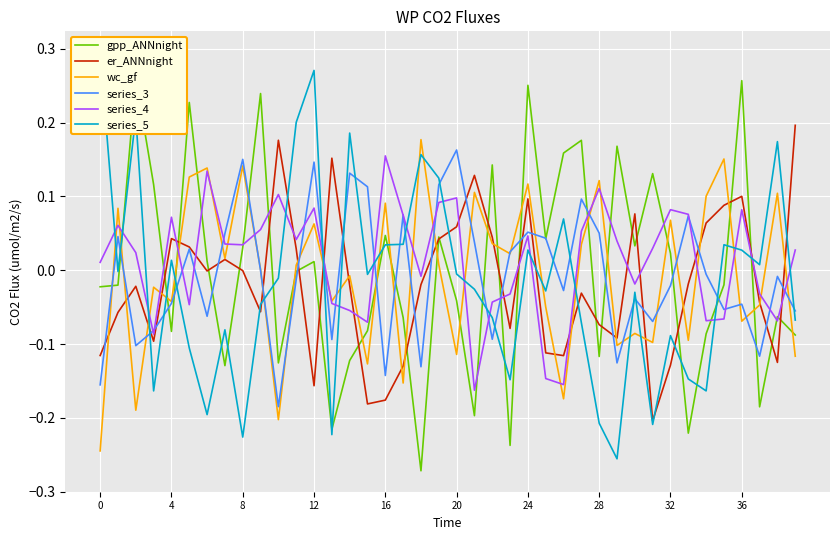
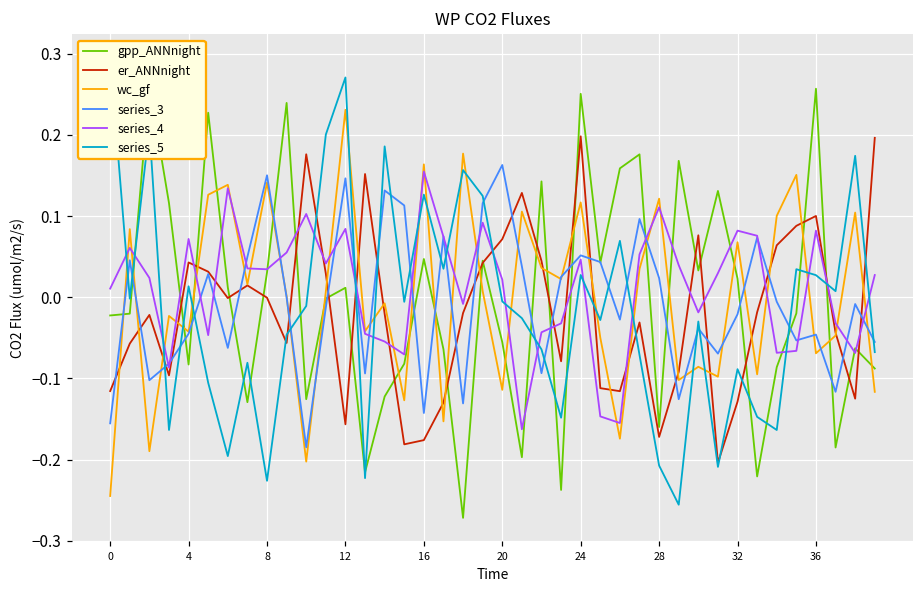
wc_gf, 12: 0.06 -> 0.23
wc_gf, 16: 0.09 -> 0.16
series_5, 16: 0.03 -> 0.13
gpp_ANNnight, 20: -0.04 -> -0.06
er_ANNnight, 20: 0.06 -> 0.07
series_4, 20: 0.10 -> 0.02
er_ANNnight, 24: 0.10 -> 0.20
gpp_ANNnight, 28: -0.12 -> -0.16
er_ANNnight, 28: -0.07 -> -0.17
series_3, 28: 0.05 -> 0.02
